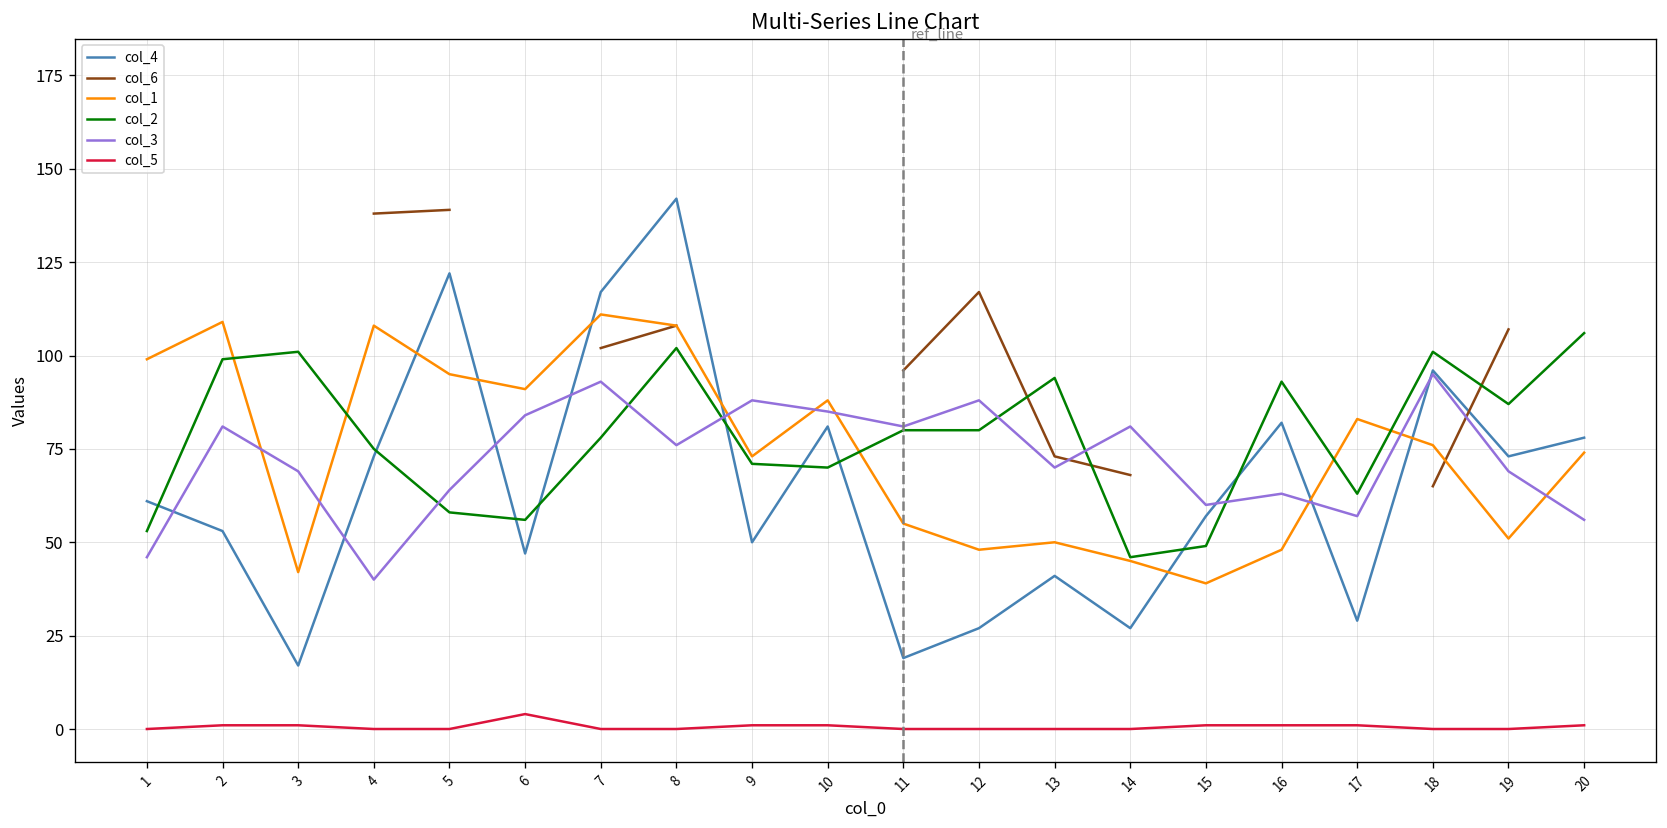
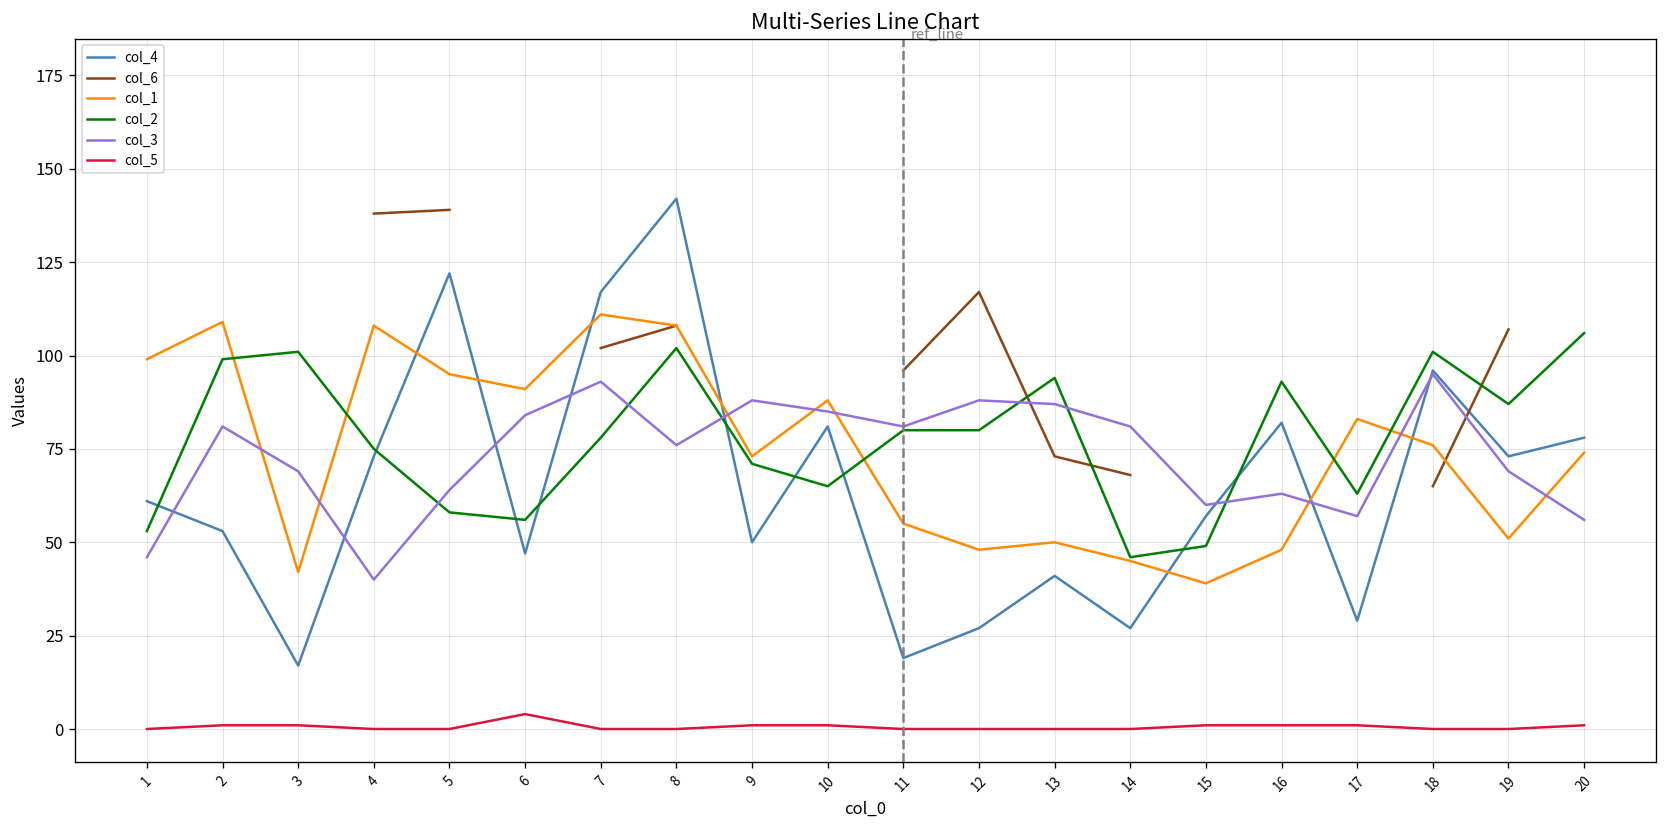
col_2, 10: 70 -> 65
col_3, 13: 70 -> 87
